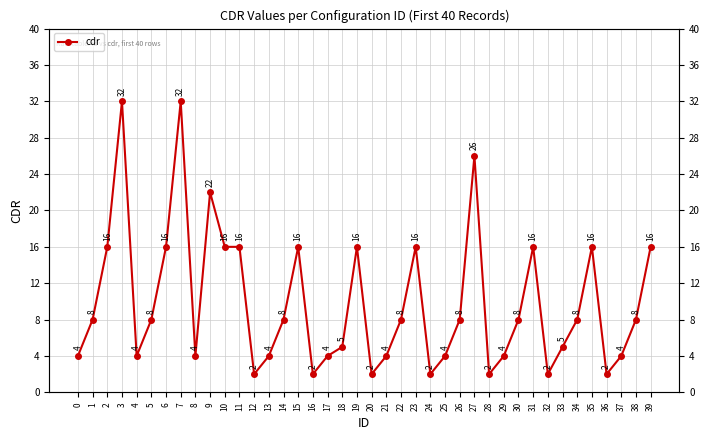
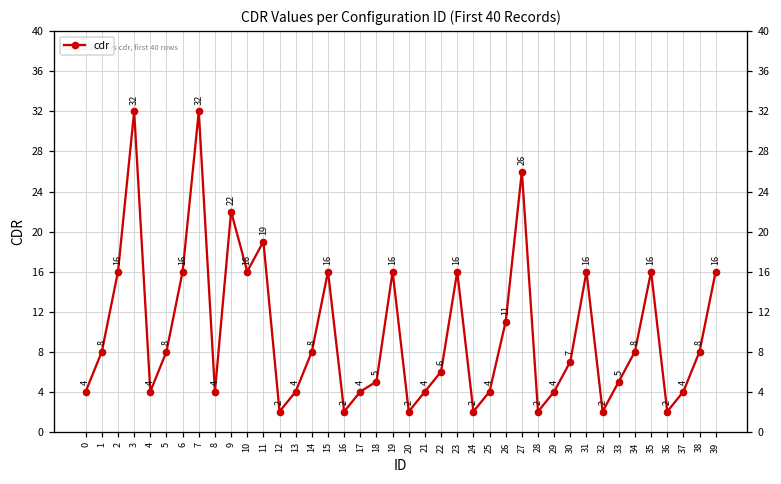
11: 16 -> 19
22: 8 -> 6
26: 8 -> 11
30: 8 -> 7
